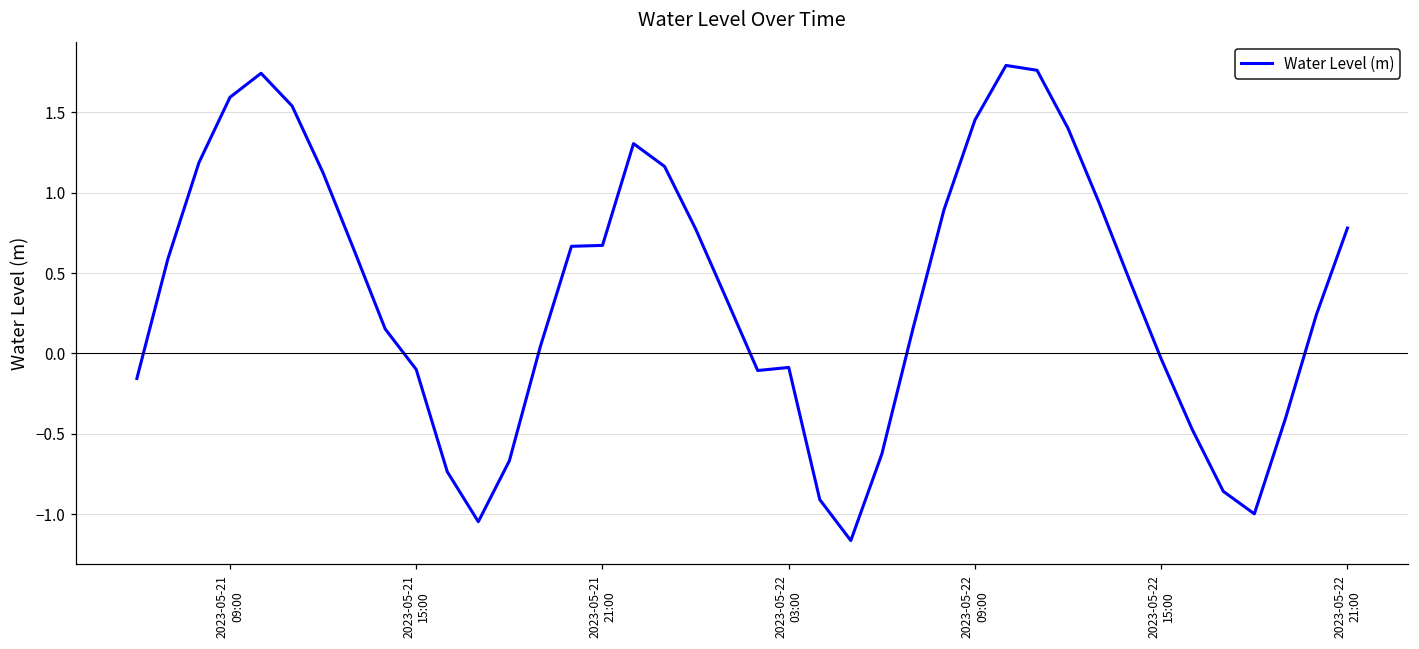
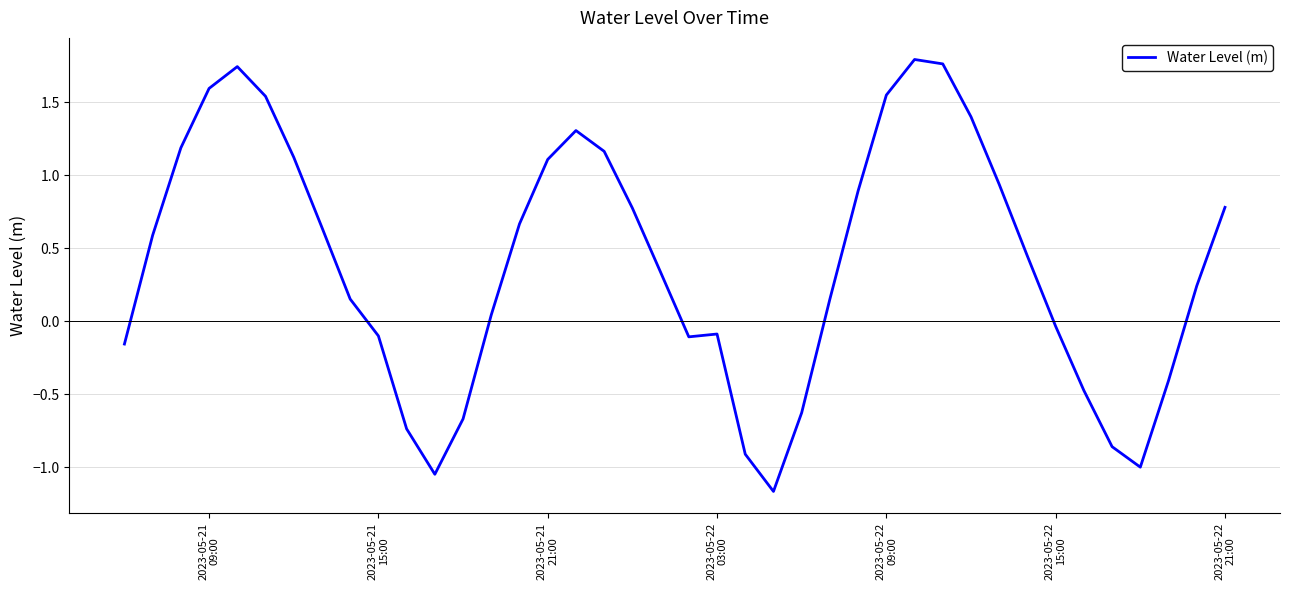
2023-05-21 21:00: 0.67 -> 1.11
2023-05-22 09:00: 1.45 -> 1.55
